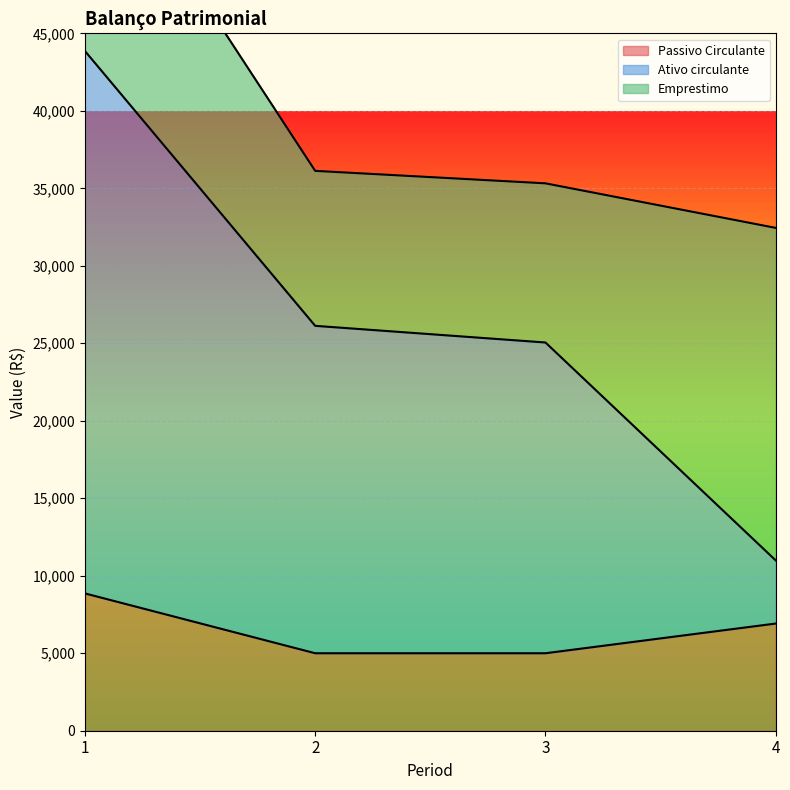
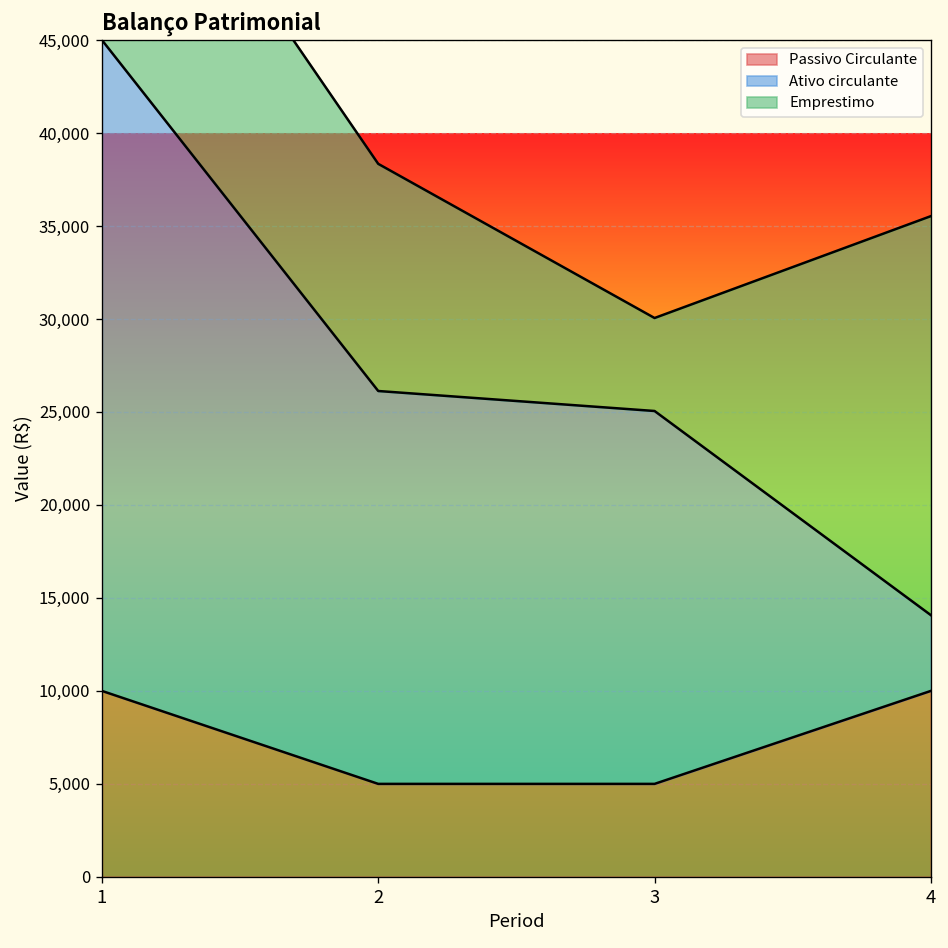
Passivo Circulante, 1: 8,900 -> 10,000
Emprestimo, 2: 10,000 -> 12,200
Emprestimo, 3: 10,300 -> 5,000
Passivo Circulante, 4: 6,900 -> 10,000
